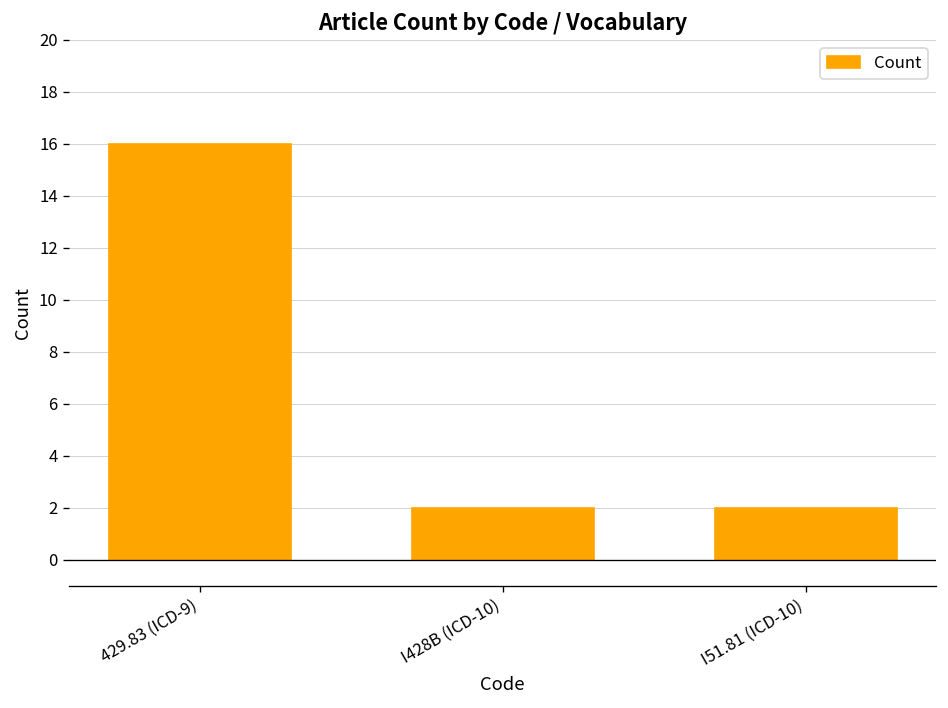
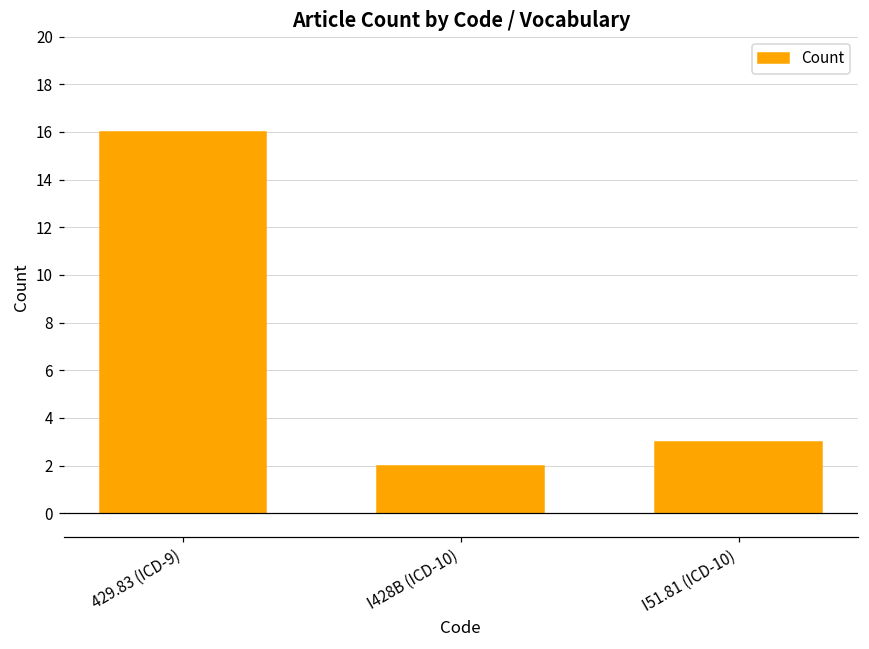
I51.81 (ICD-10): 2 -> 3
